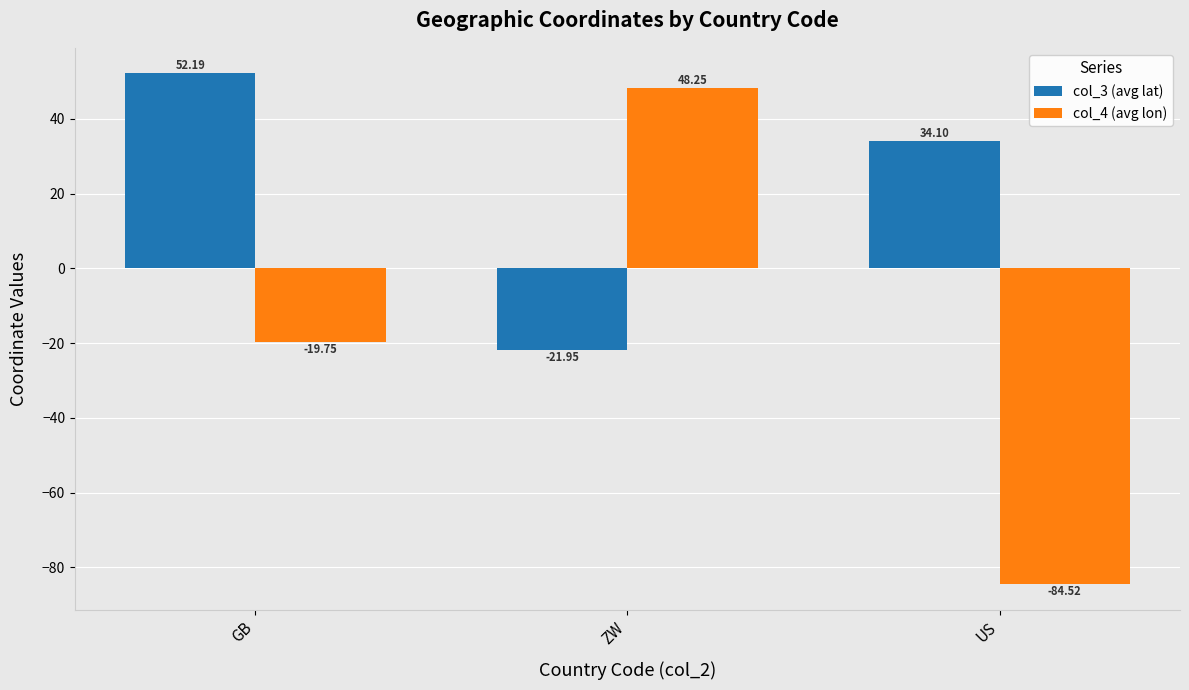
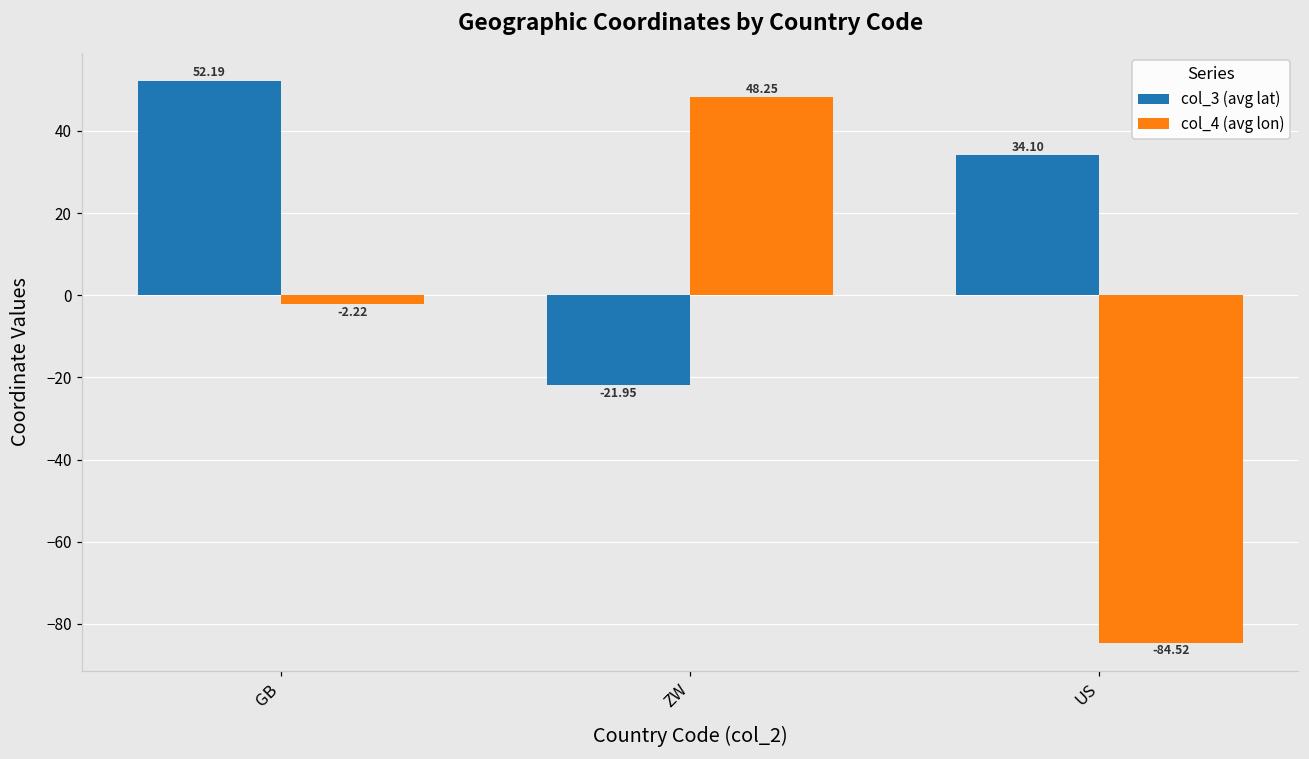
col_4 (avg lon), GB: -19.75 -> -2.22
